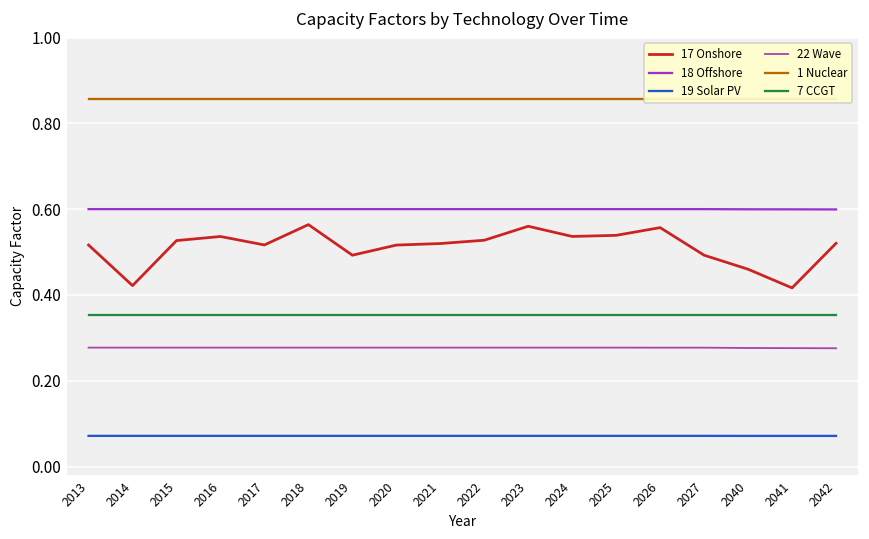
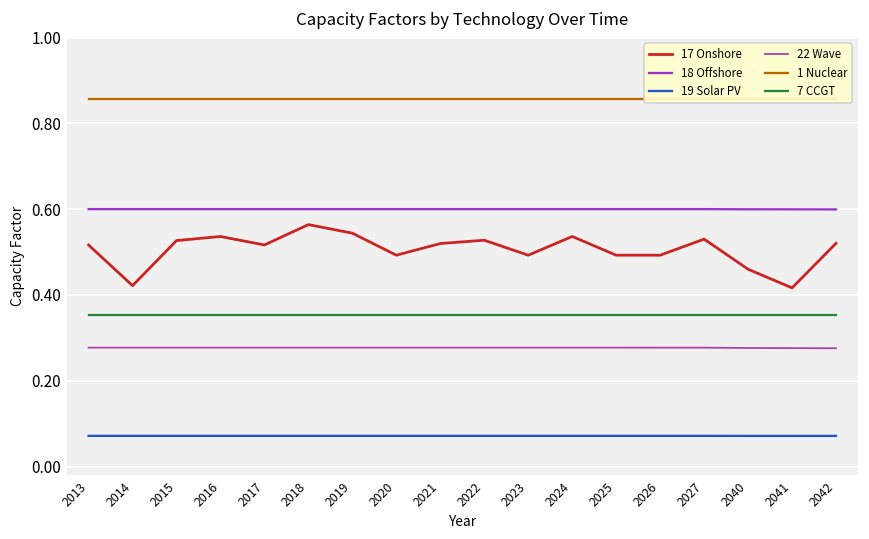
17 Onshore, 2019: 0.49 -> 0.54
17 Onshore, 2020: 0.52 -> 0.49
17 Onshore, 2023: 0.56 -> 0.49
17 Onshore, 2025: 0.54 -> 0.49
17 Onshore, 2026: 0.56 -> 0.49
17 Onshore, 2027: 0.49 -> 0.53
